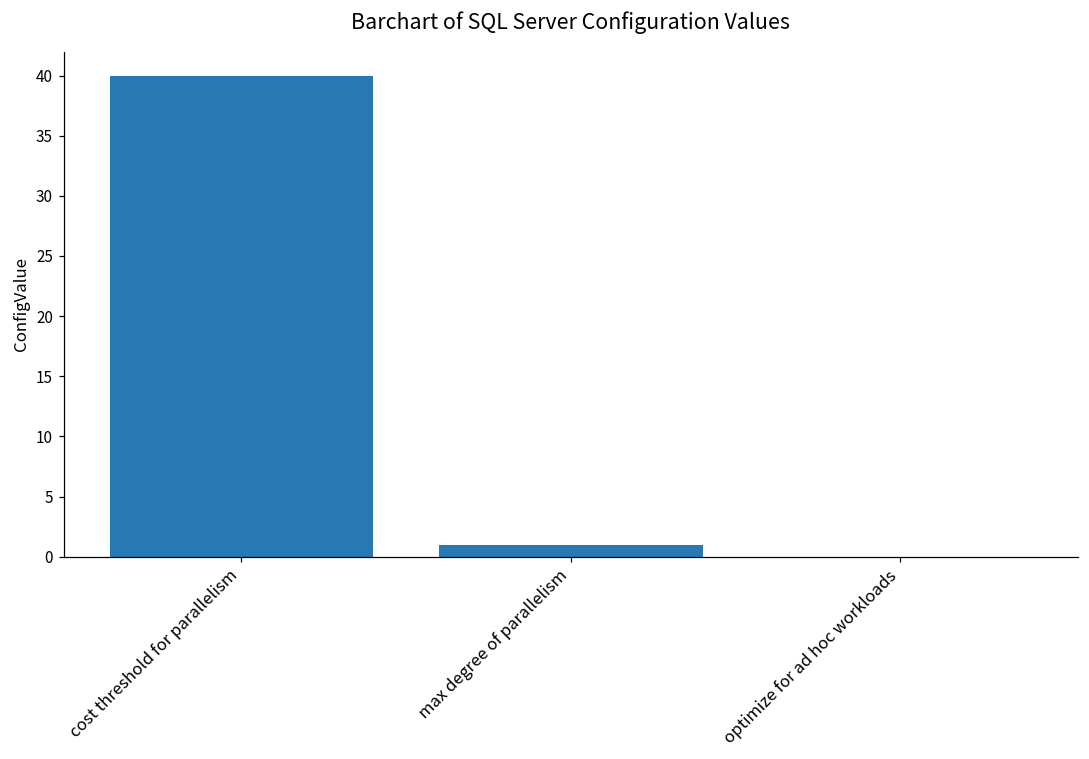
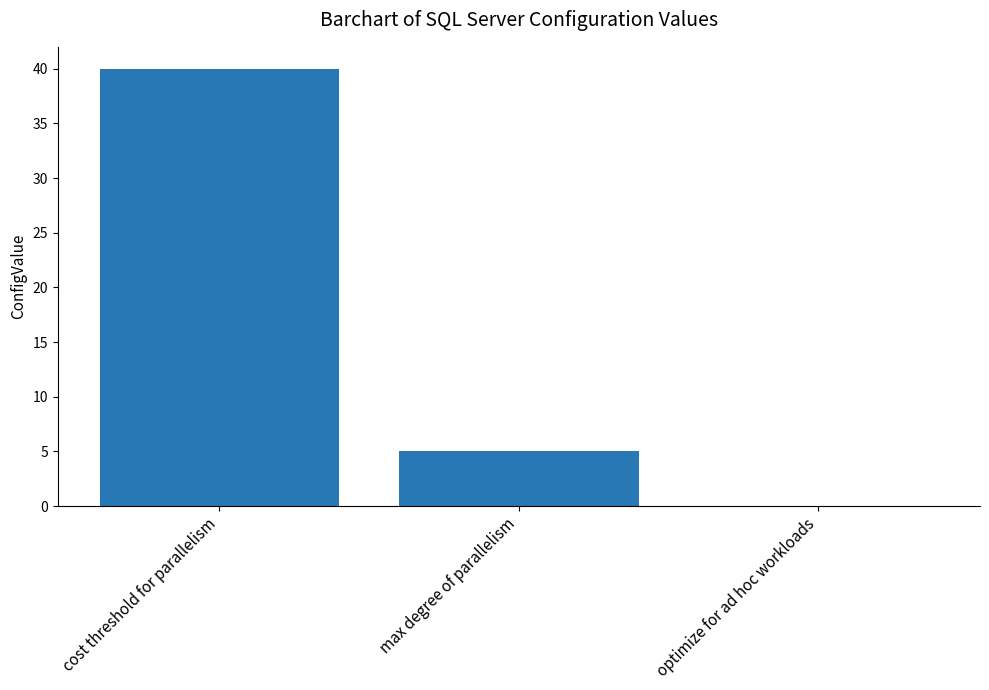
max degree of parallelism: 1 -> 5
